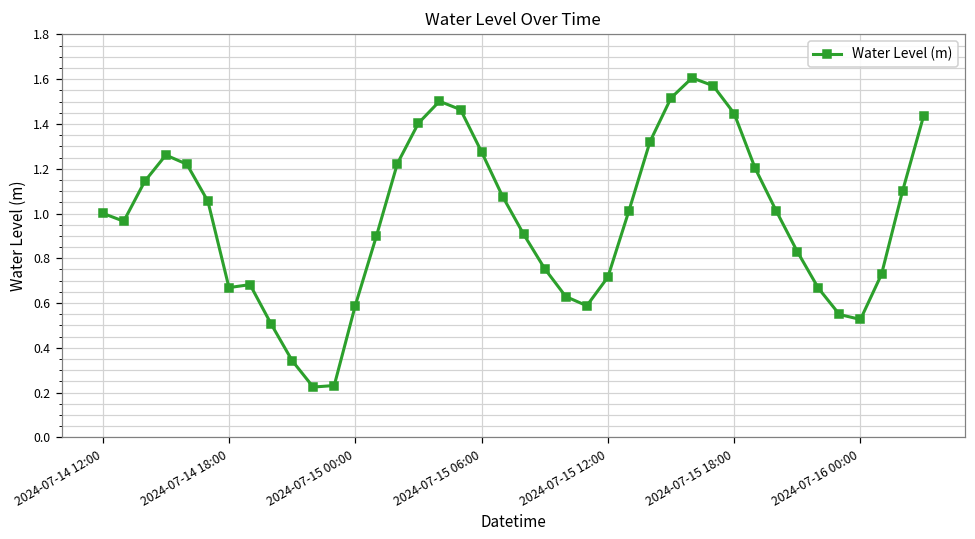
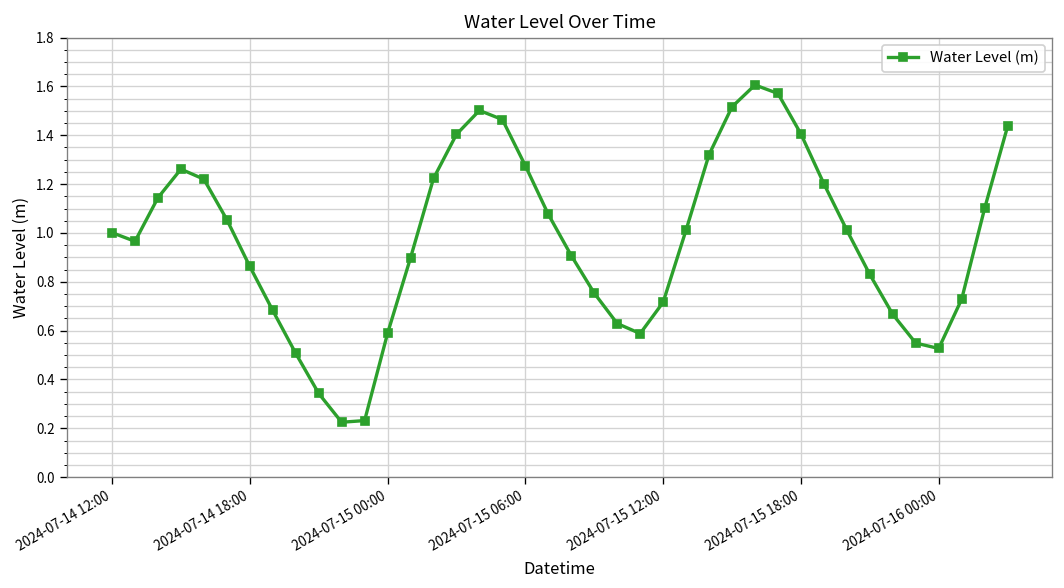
2024-07-14 18:00: 0.67 -> 0.86
2024-07-15 18:00: 1.45 -> 1.41
